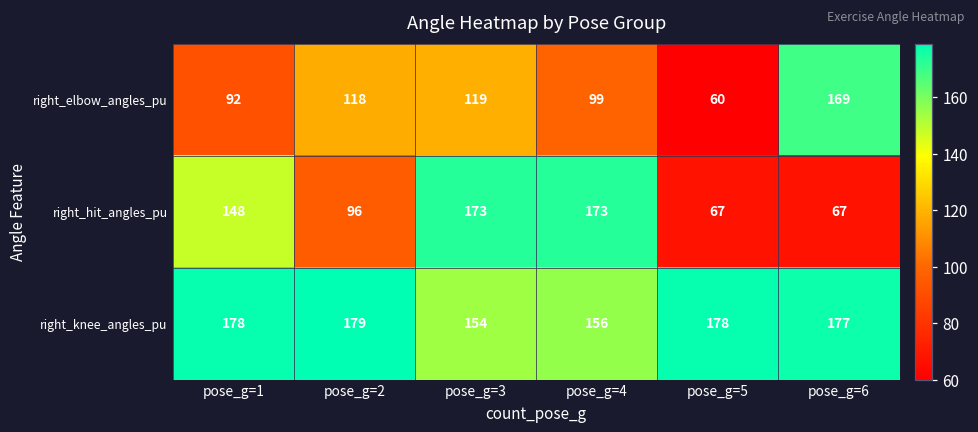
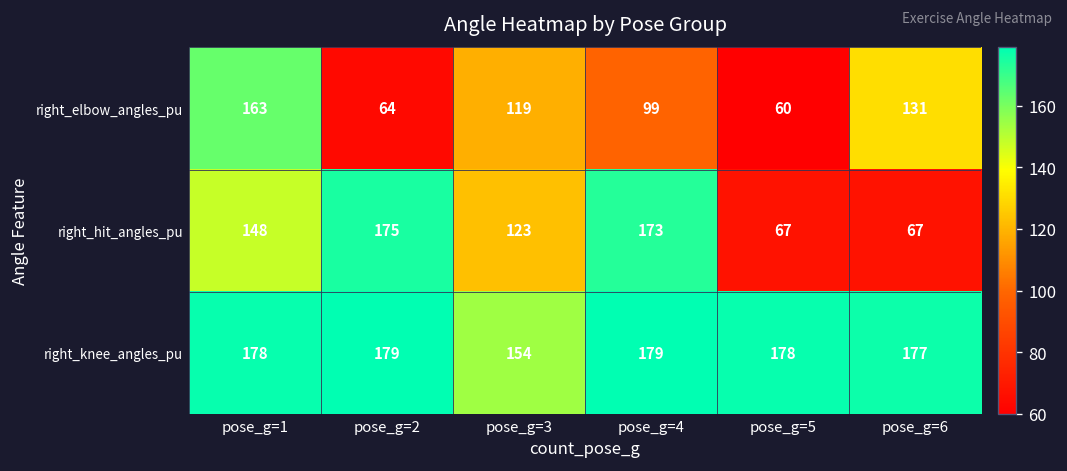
right_elbow_angles_pu, pose_g=1: 92 -> 163
right_elbow_angles_pu, pose_g=2: 118 -> 64
right_elbow_angles_pu, pose_g=6: 169 -> 131
right_hit_angles_pu, pose_g=2: 96 -> 175
right_hit_angles_pu, pose_g=3: 173 -> 123
right_knee_angles_pu, pose_g=4: 156 -> 179
